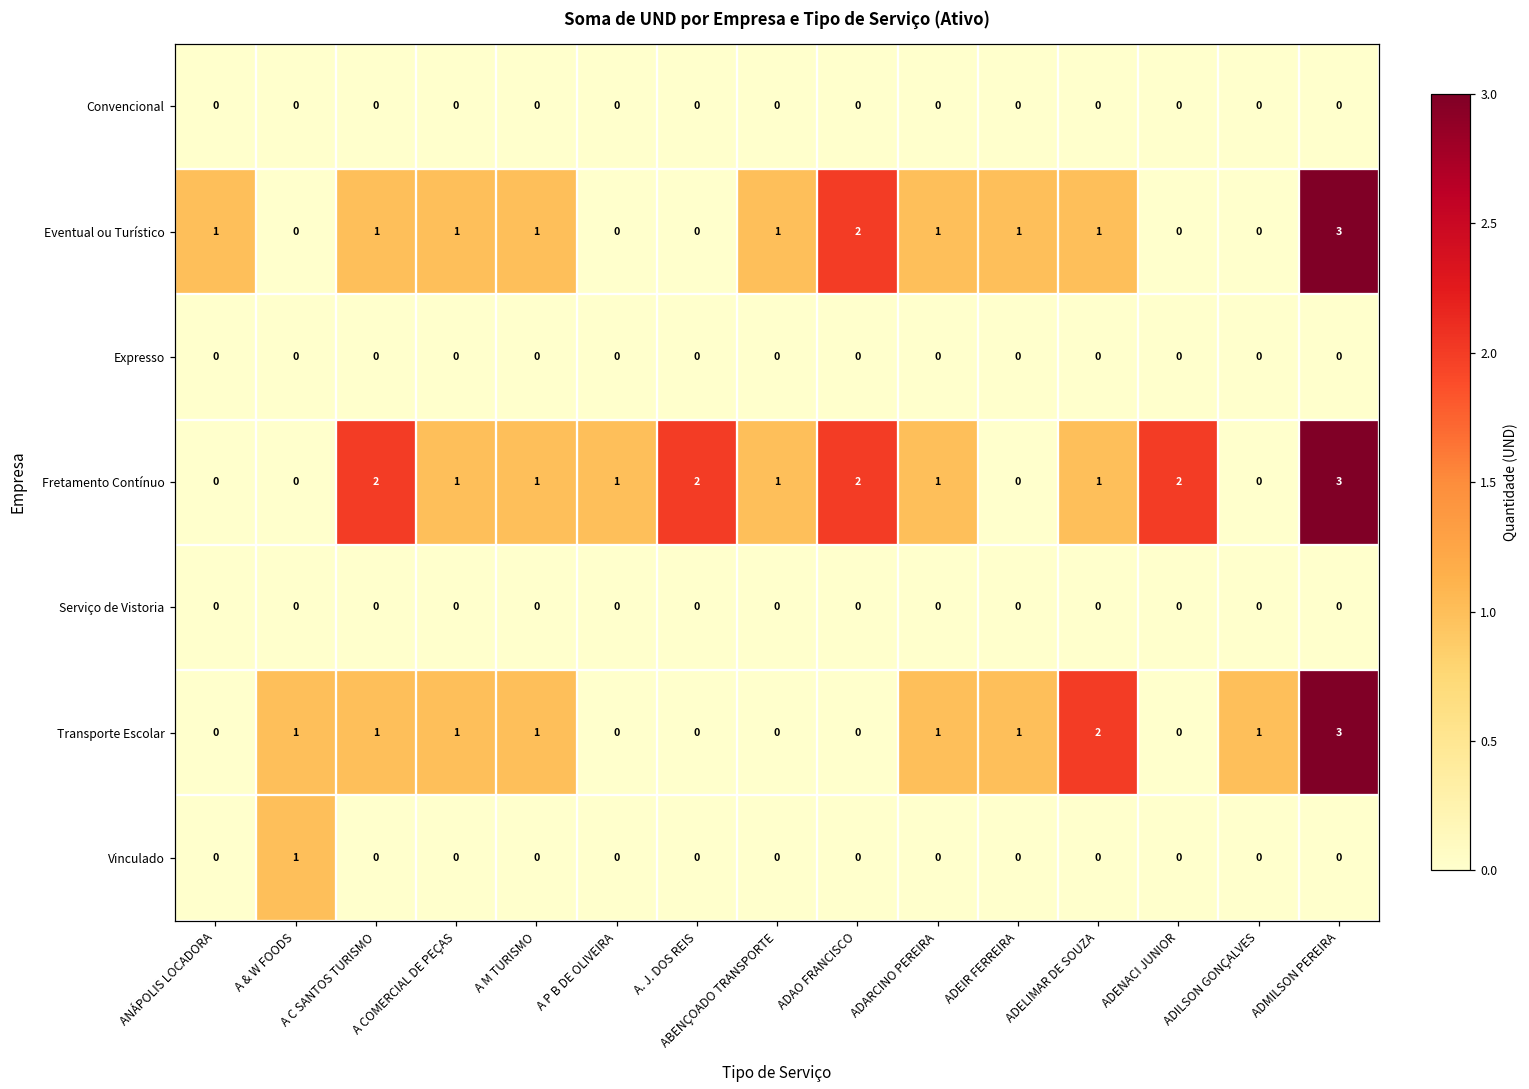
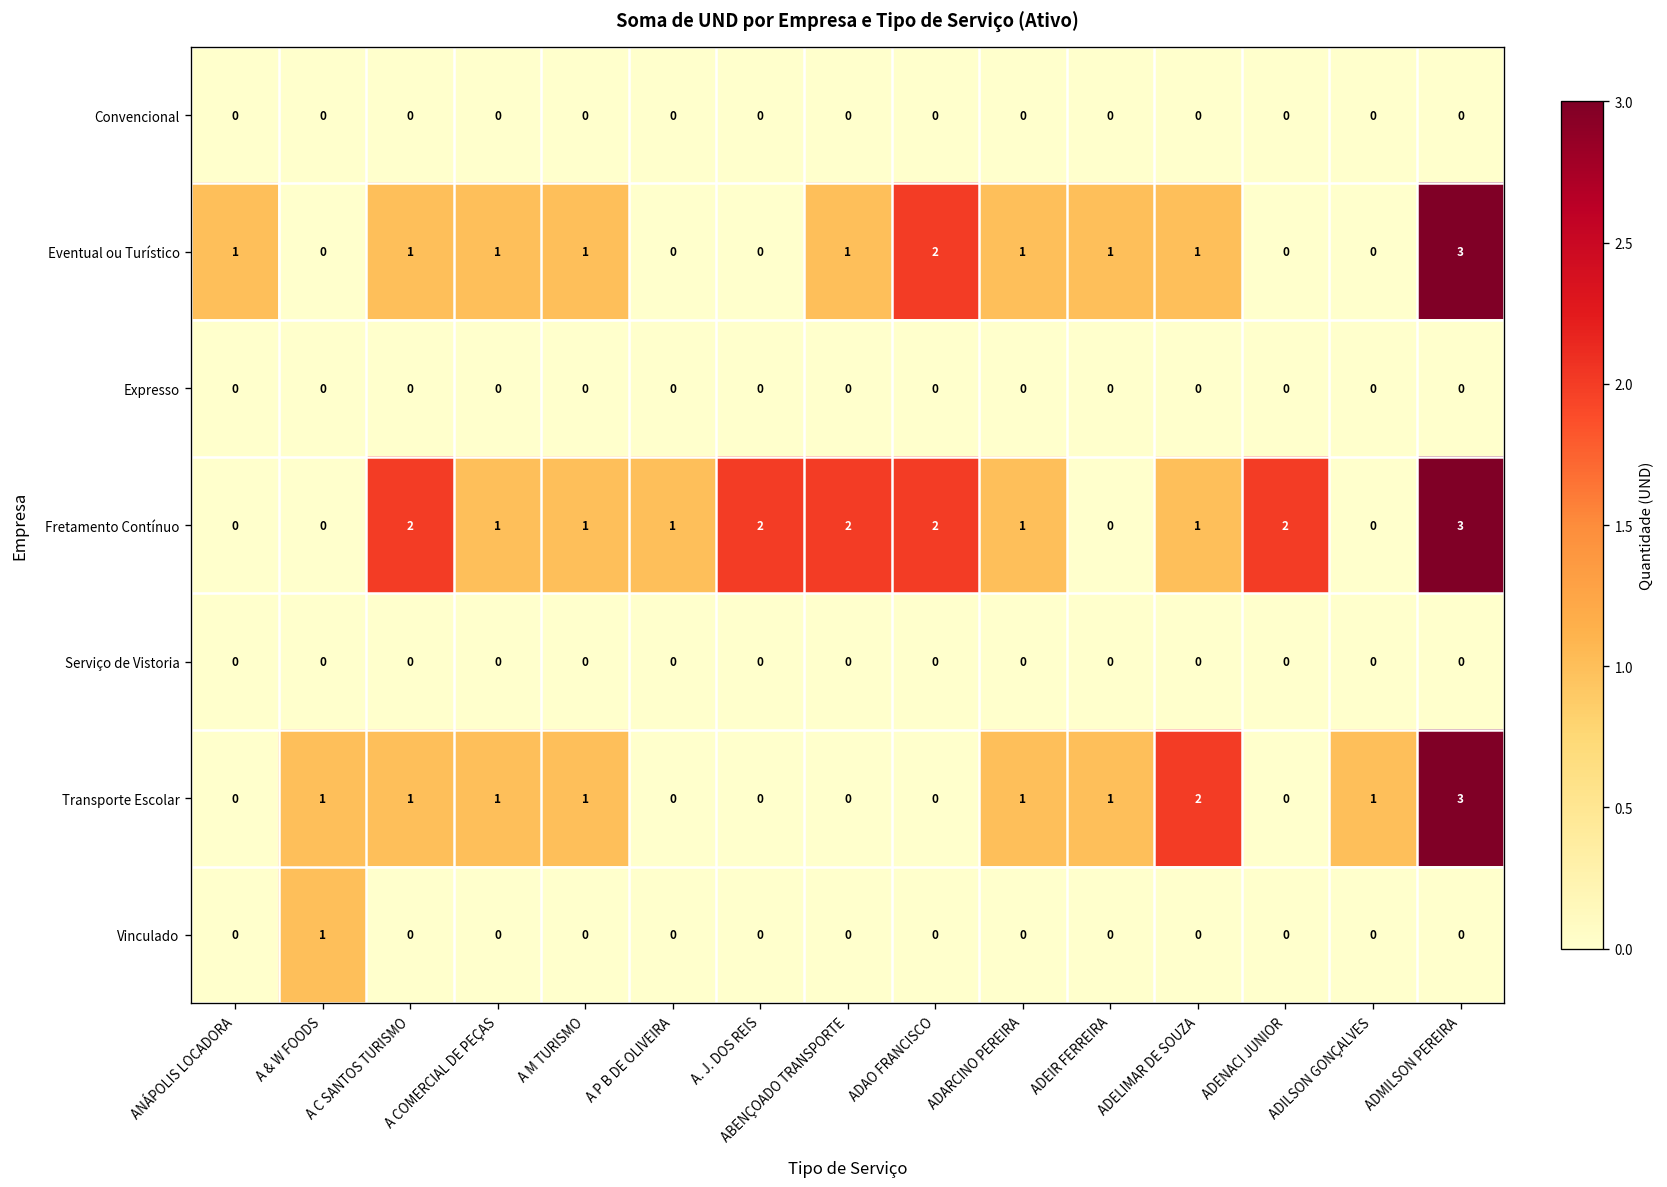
Fretamento Contínuo, ABENÇOADO TRANSPORTE: 1 -> 2
